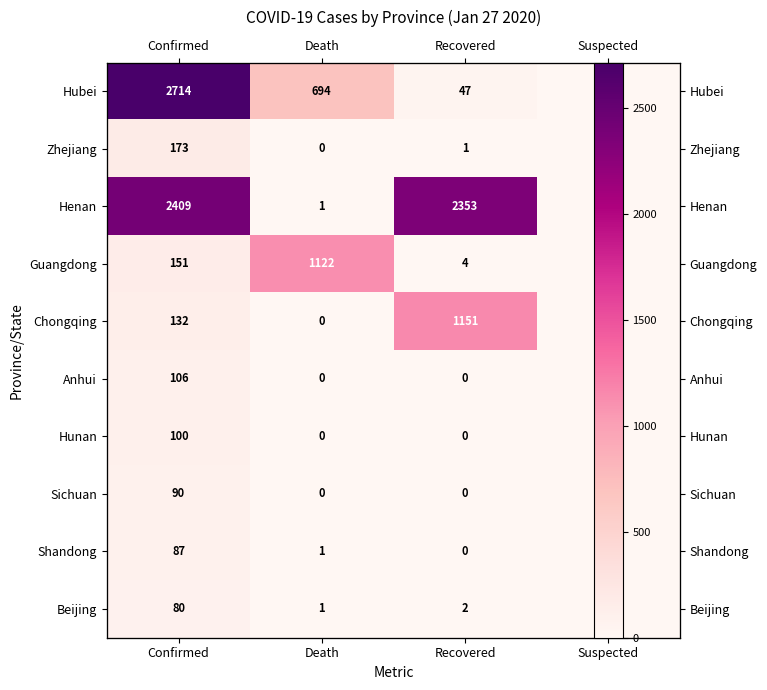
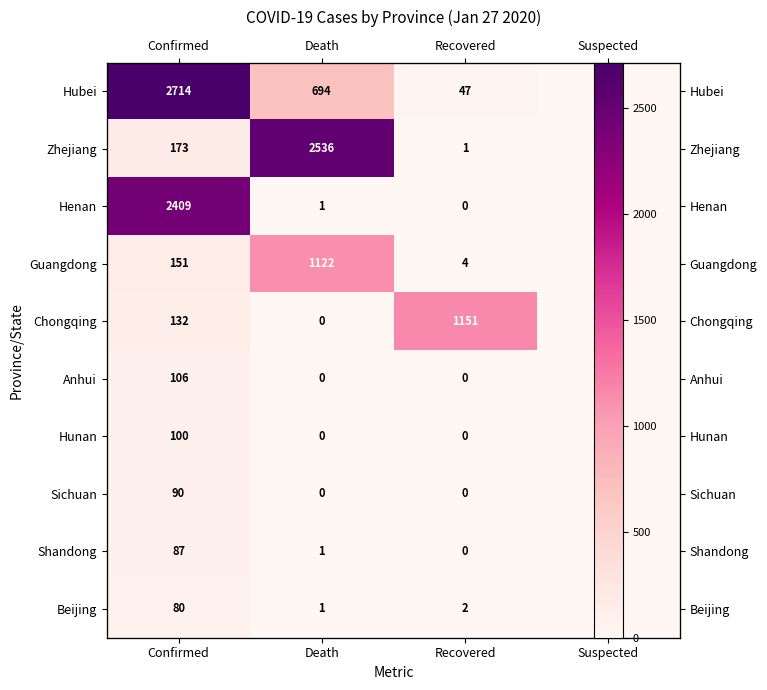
Zhejiang, Death: 0 -> 2536
Henan, Recovered: 2353 -> 0
